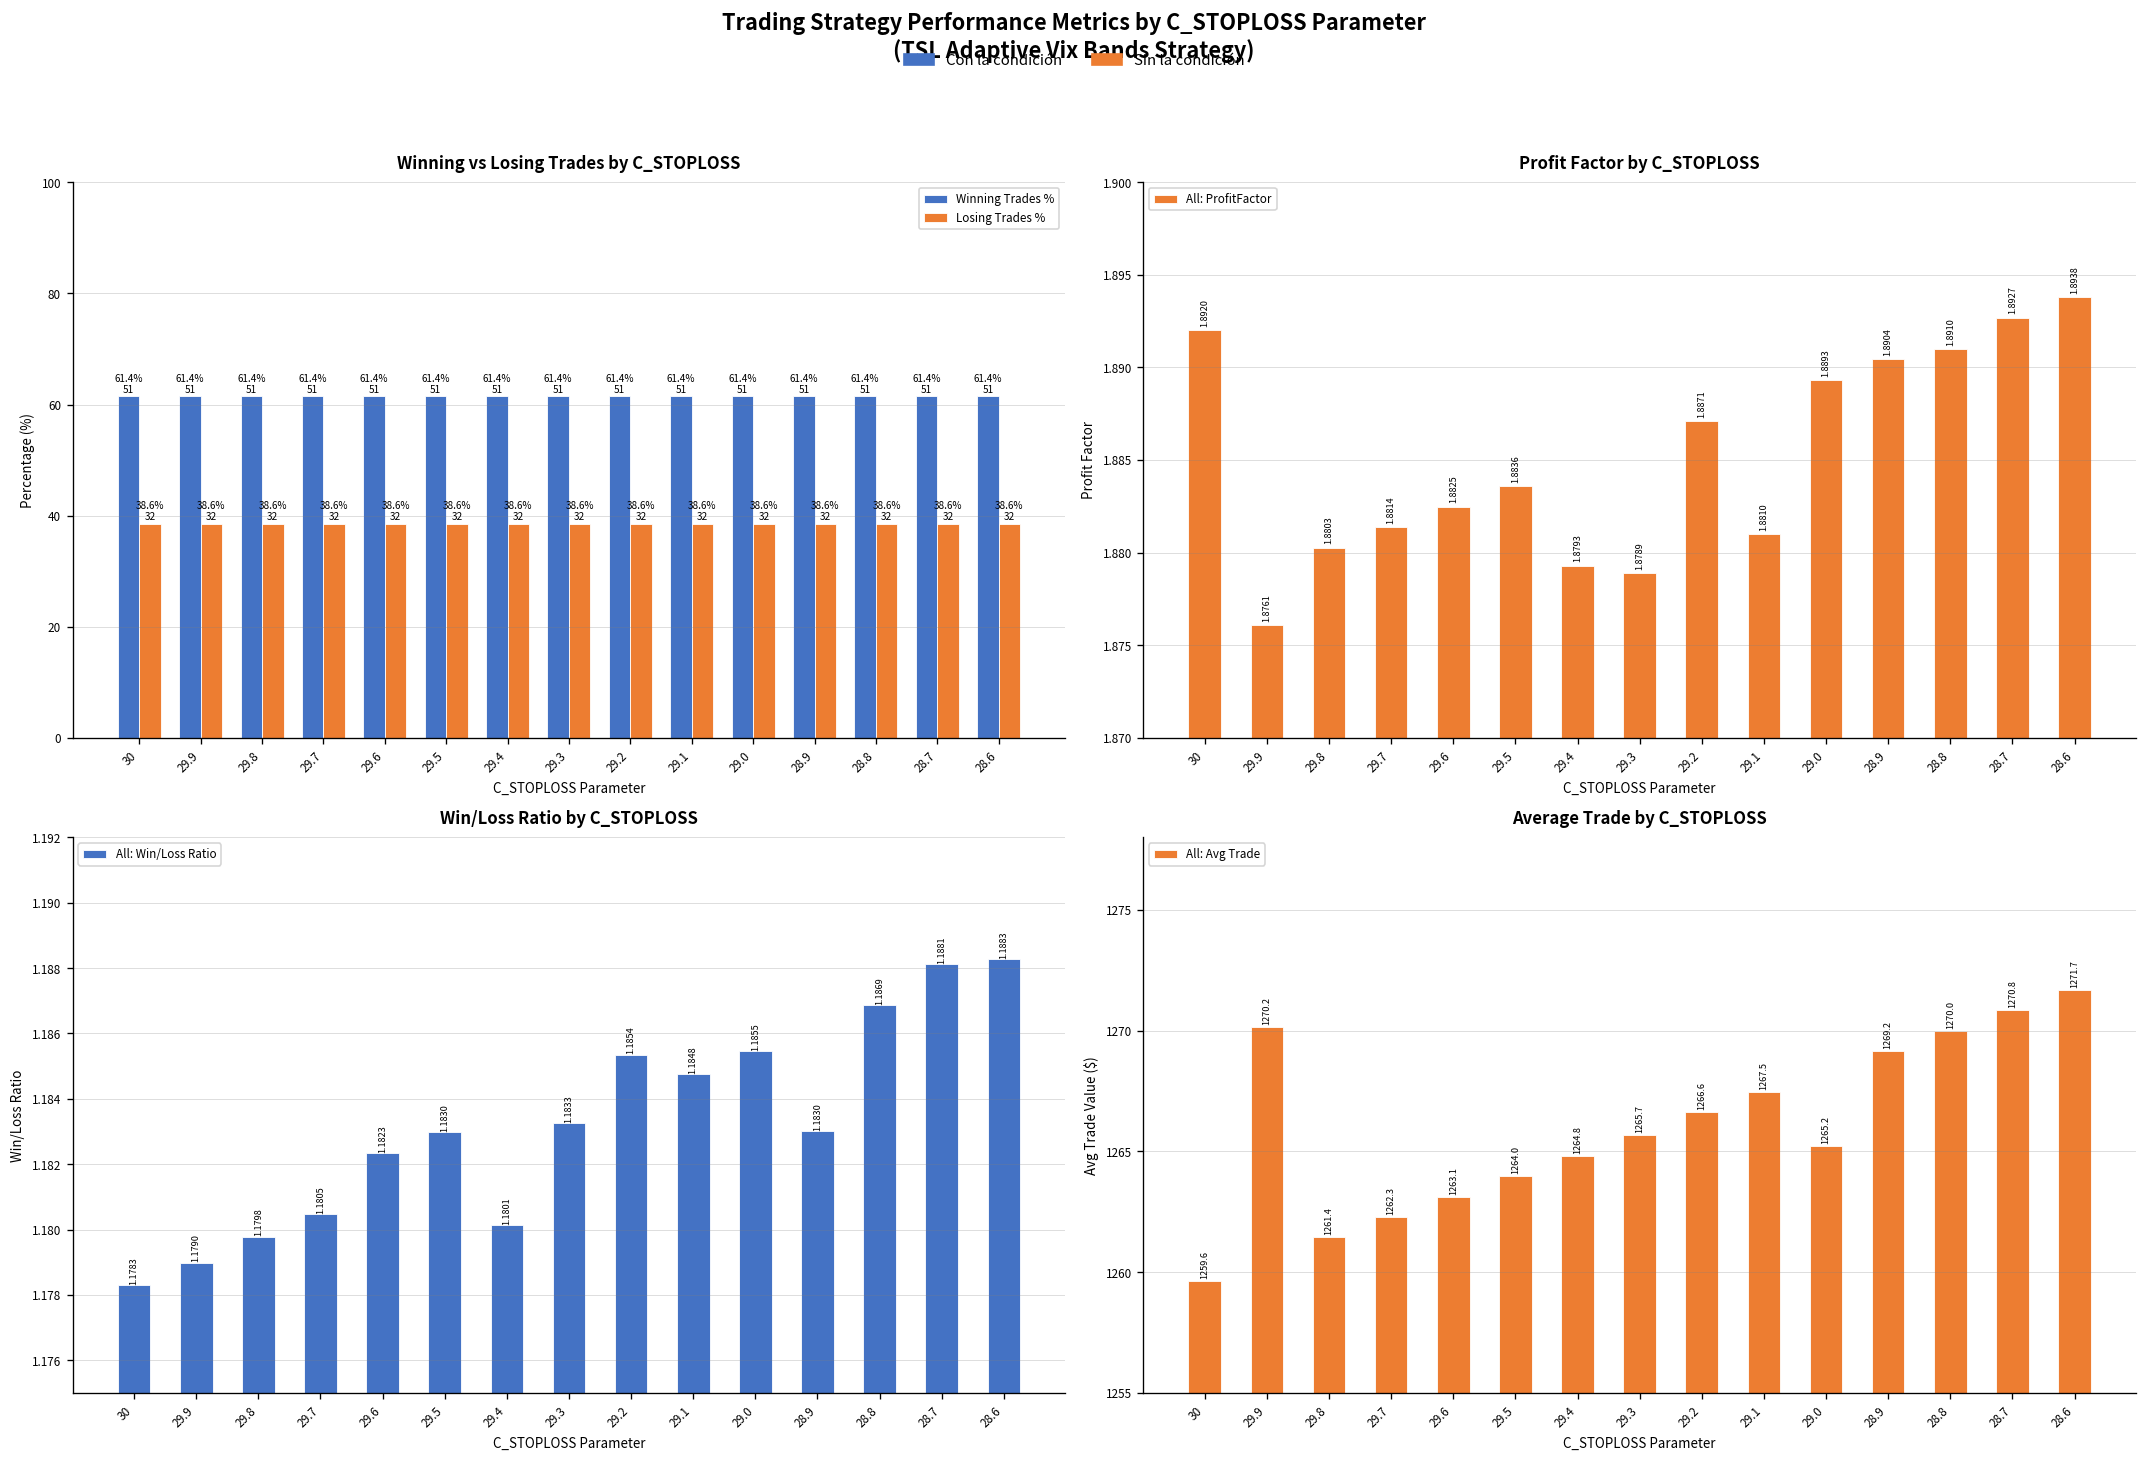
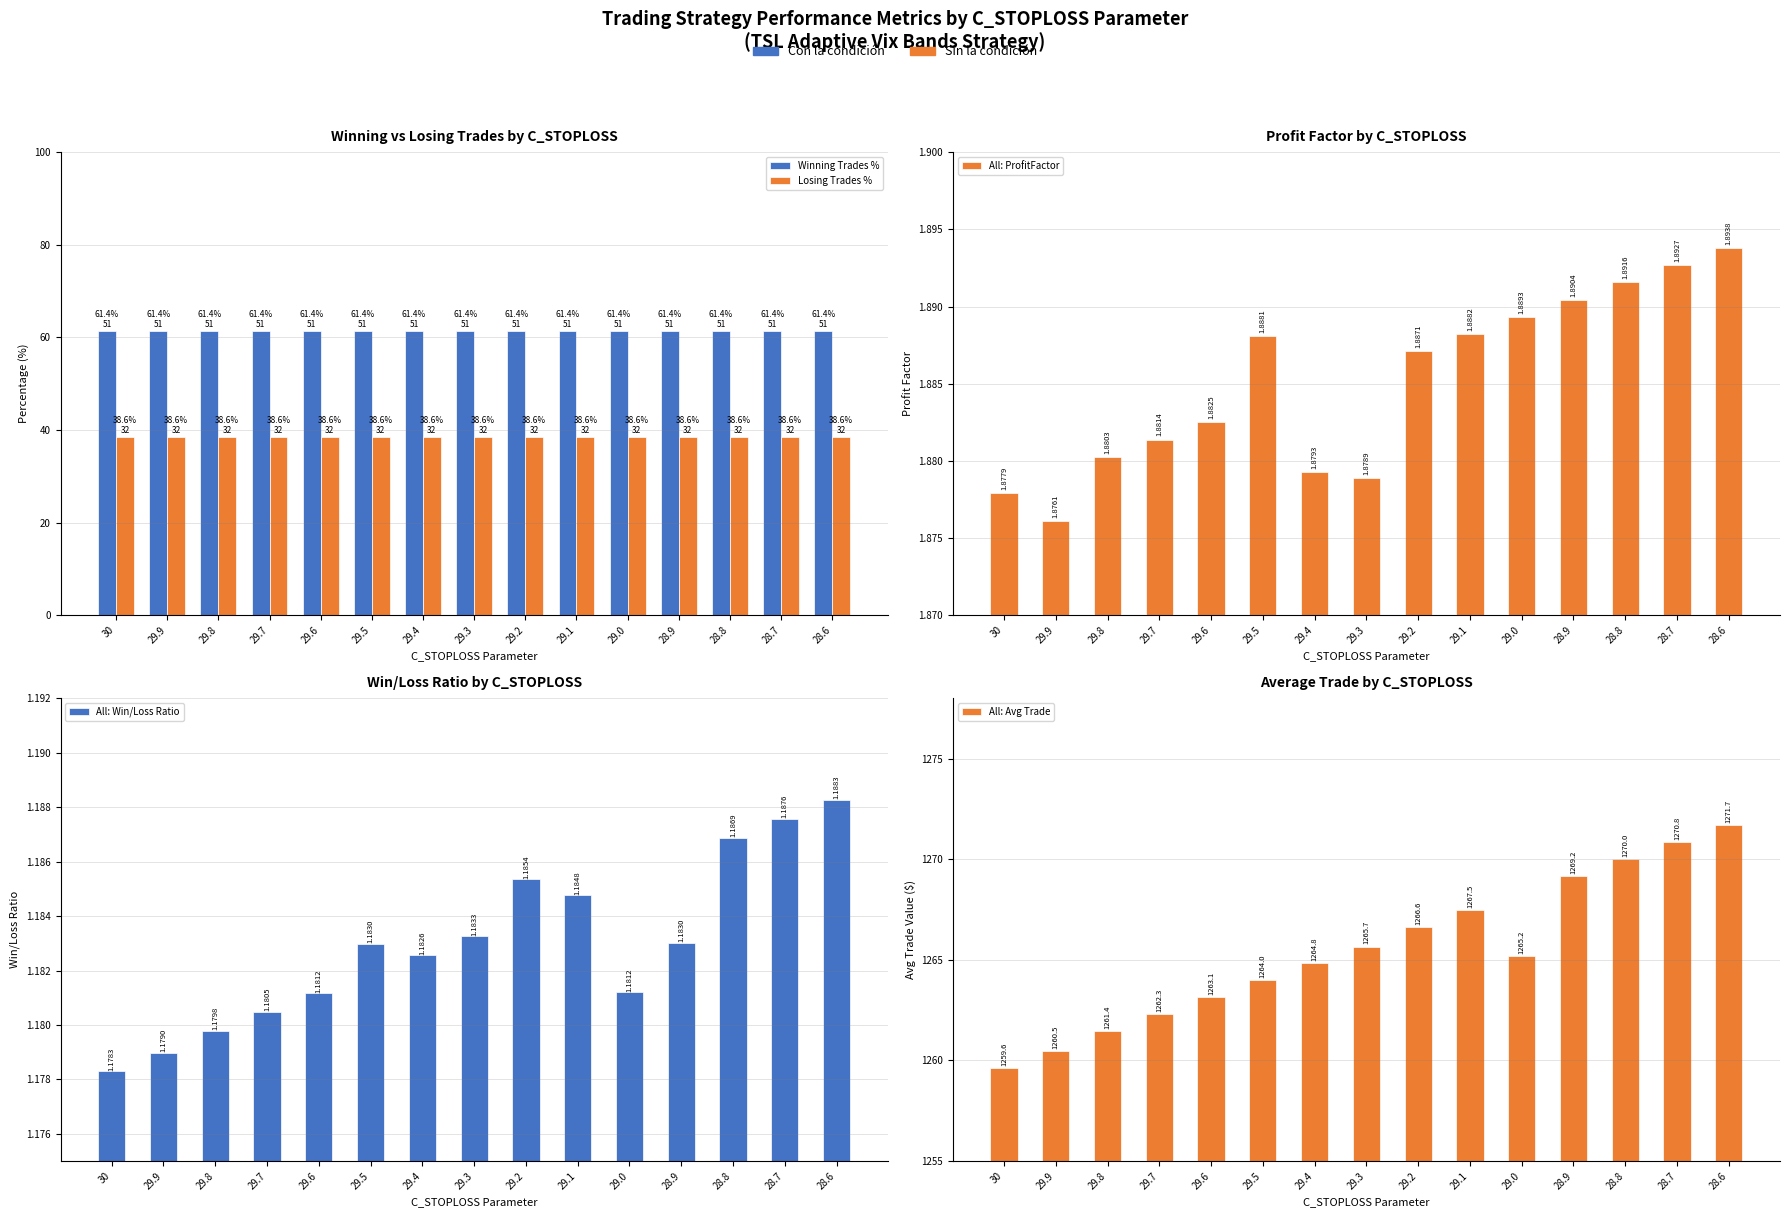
Profit Factor by C_STOPLOSS, 30: 1.8920 -> 1.8779
Profit Factor by C_STOPLOSS, 29.5: 1.8836 -> 1.8881
Profit Factor by C_STOPLOSS, 29.1: 1.8810 -> 1.8882
Profit Factor by C_STOPLOSS, 28.8: 1.8910 -> 1.8916
Win/Loss Ratio by C_STOPLOSS, 29.6: 1.1823 -> 1.1812
Win/Loss Ratio by C_STOPLOSS, 29.4: 1.1801 -> 1.1826
Win/Loss Ratio by C_STOPLOSS, 29.0: 1.1855 -> 1.1812
Win/Loss Ratio by C_STOPLOSS, 28.7: 1.1881 -> 1.1876
Average Trade by C_STOPLOSS, 29.9: 1270.2 -> 1260.5
